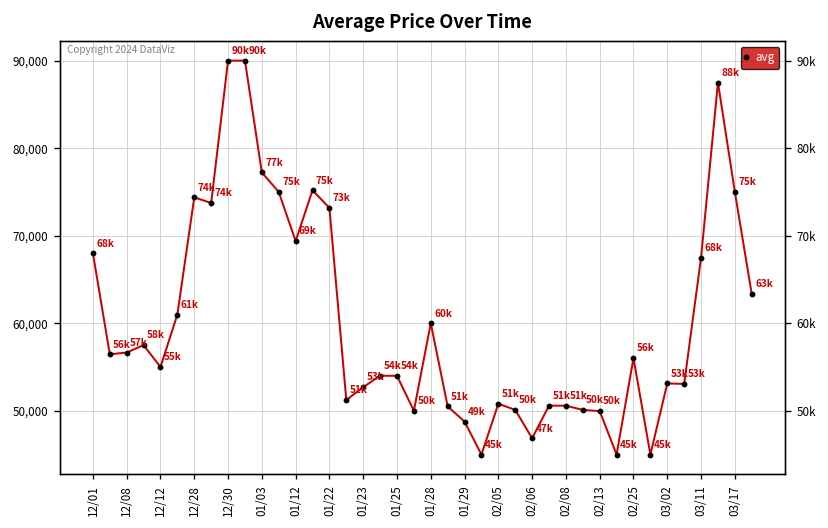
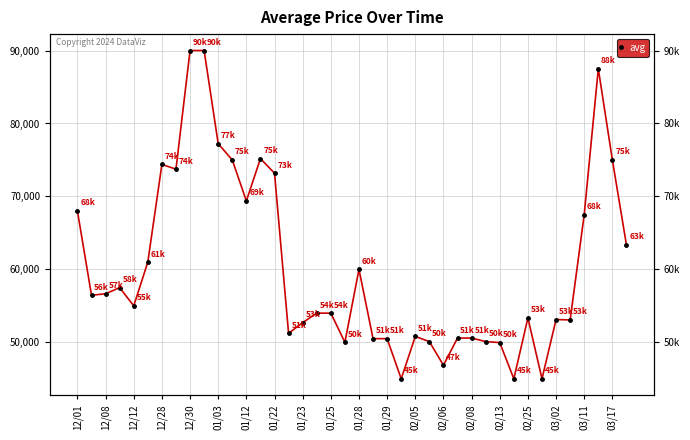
01/29: 49k -> 51k
02/25: 56k -> 53k
